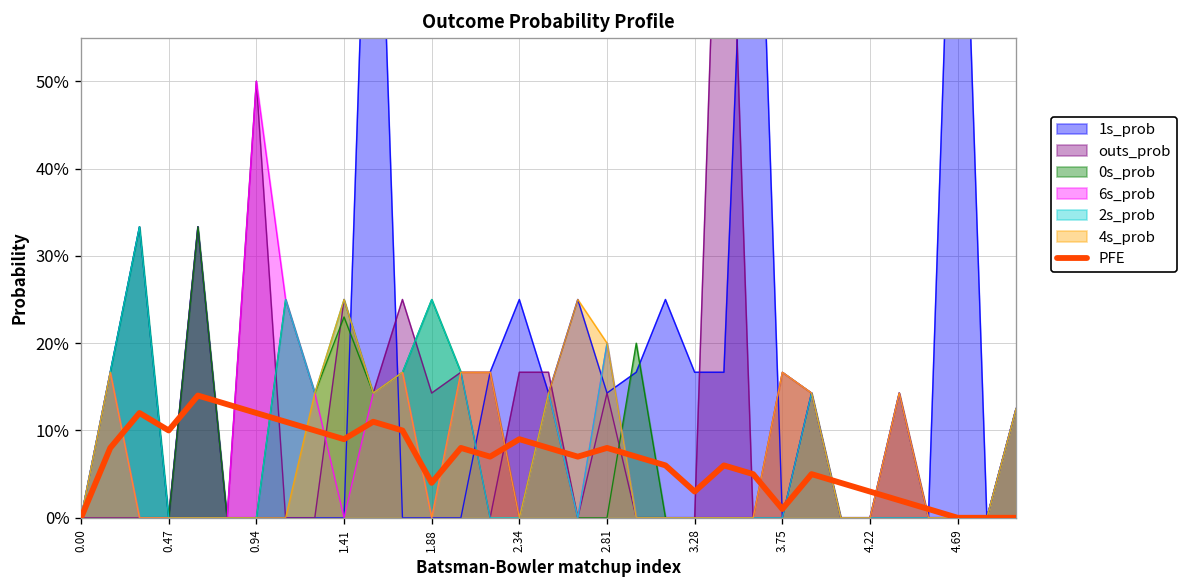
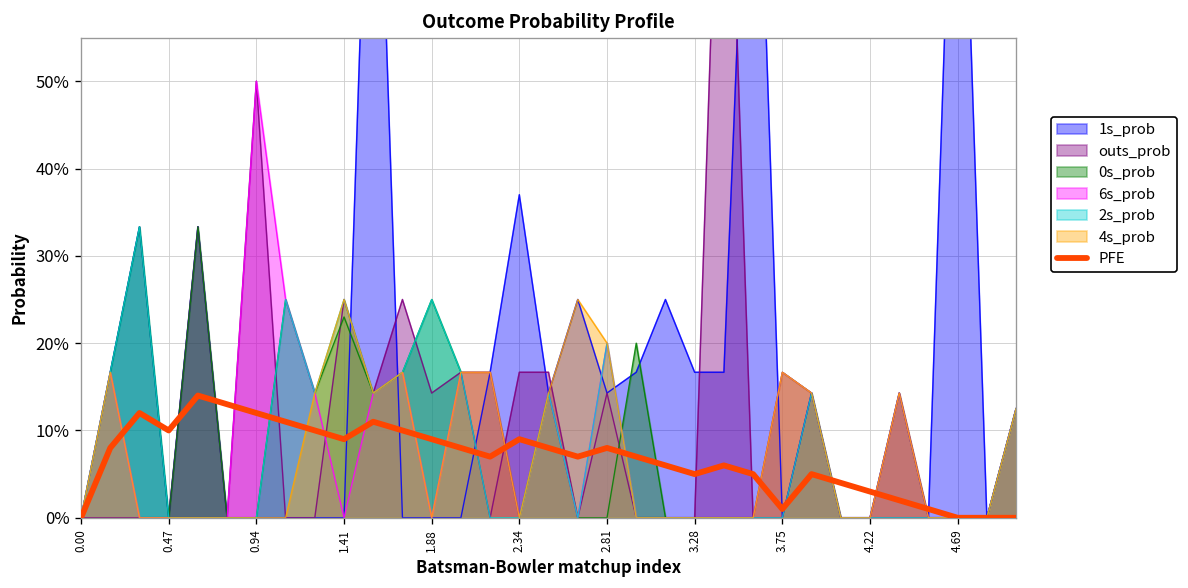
PFE, 1.88: 4% -> 9%
1s_prob, 2.34: 25% -> 37%
PFE, 3.28: 3% -> 5%
